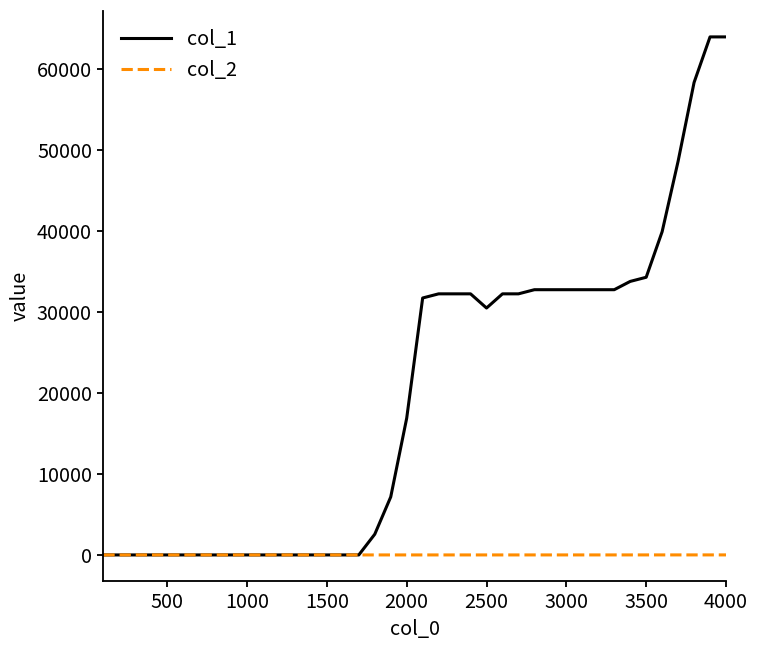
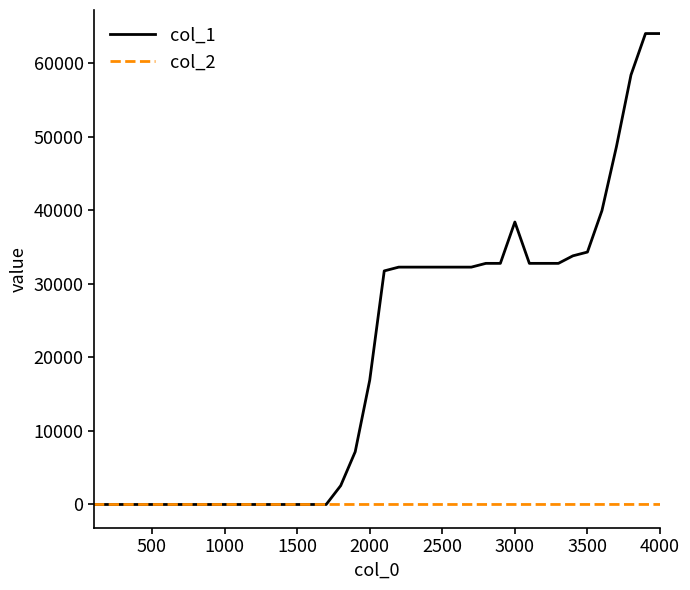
col_1, 2500: 31000 -> 32000
col_1, 3000: 33000 -> 38000
